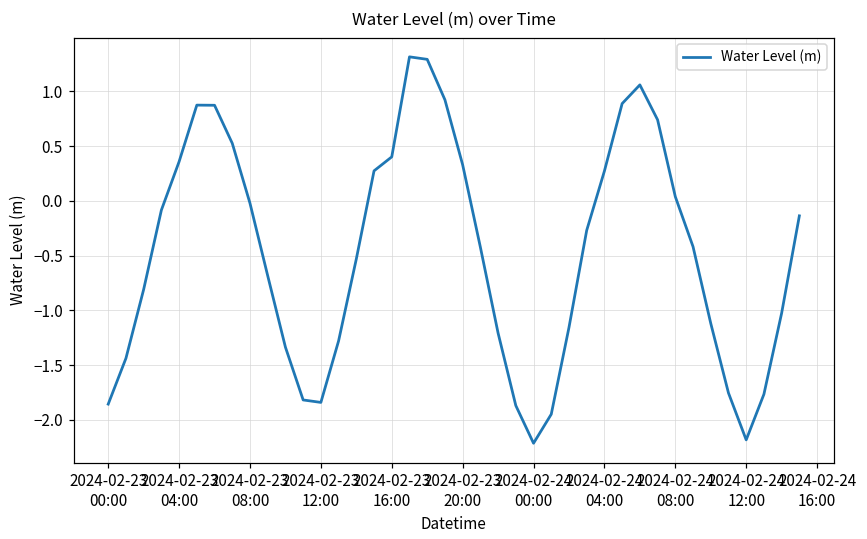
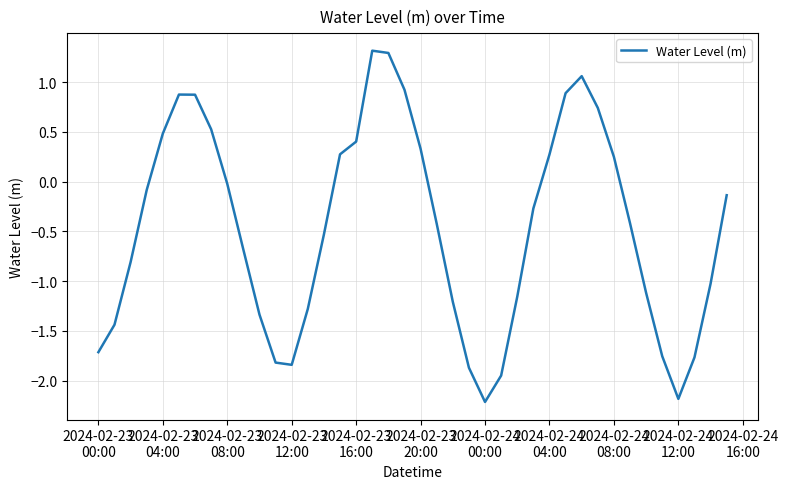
2024-02-23 00:00: -1.9 -> -1.7
2024-02-23 04:00: 0.4 -> 0.5
2024-02-24 08:00: 0.0 -> 0.2
